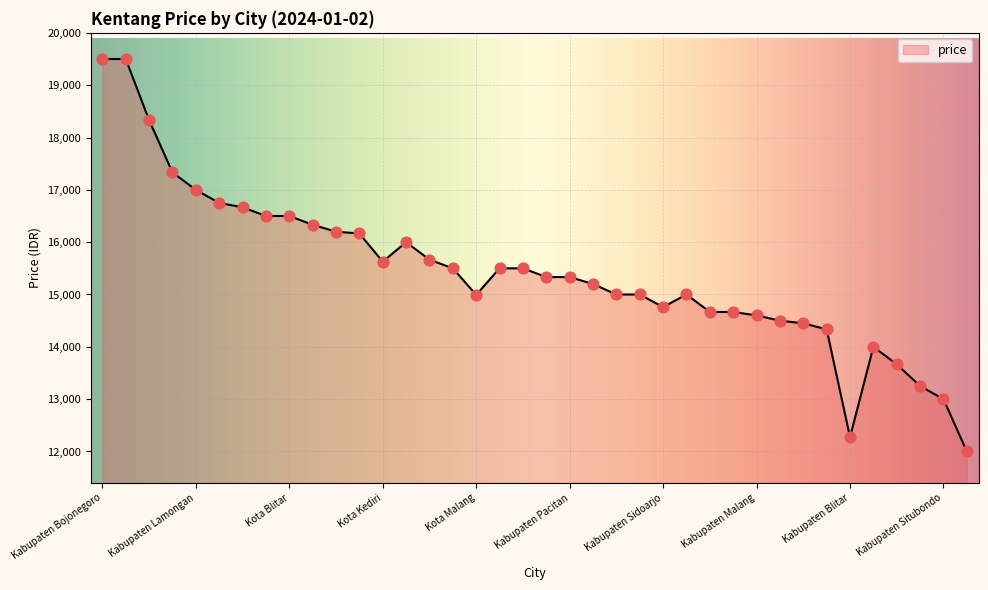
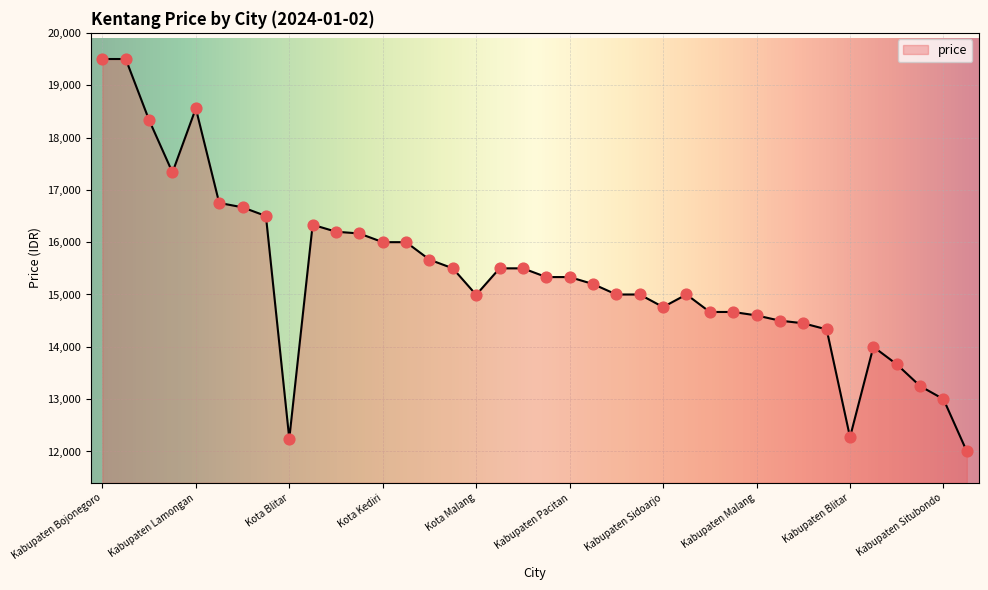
Kabupaten Lamongan: 17,000 -> 18,600
Kota Blitar: 16,500 -> 12,200
Kota Kediri: 15,600 -> 16,000
